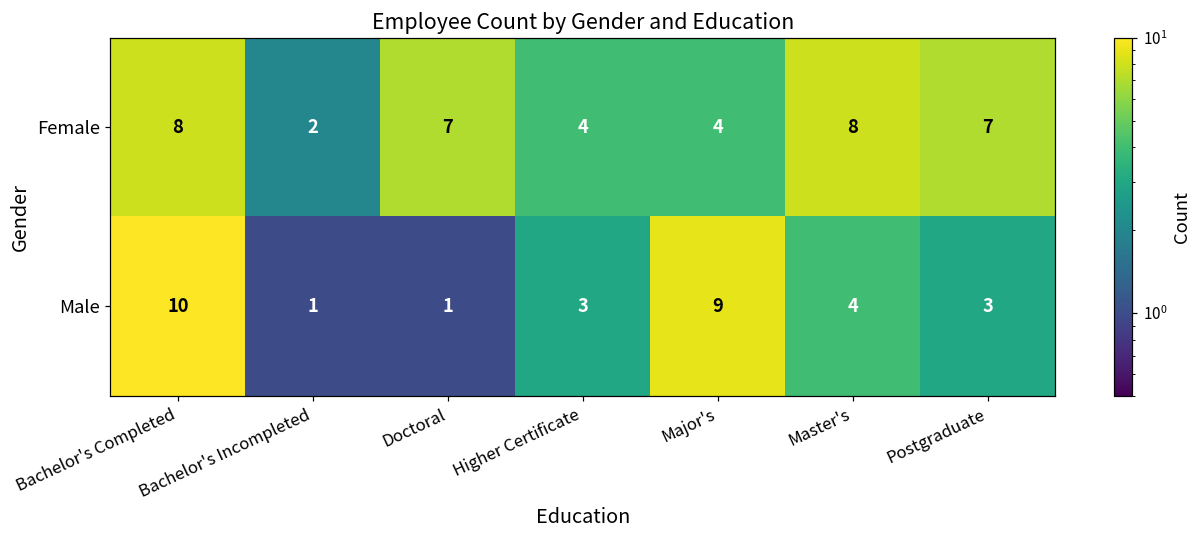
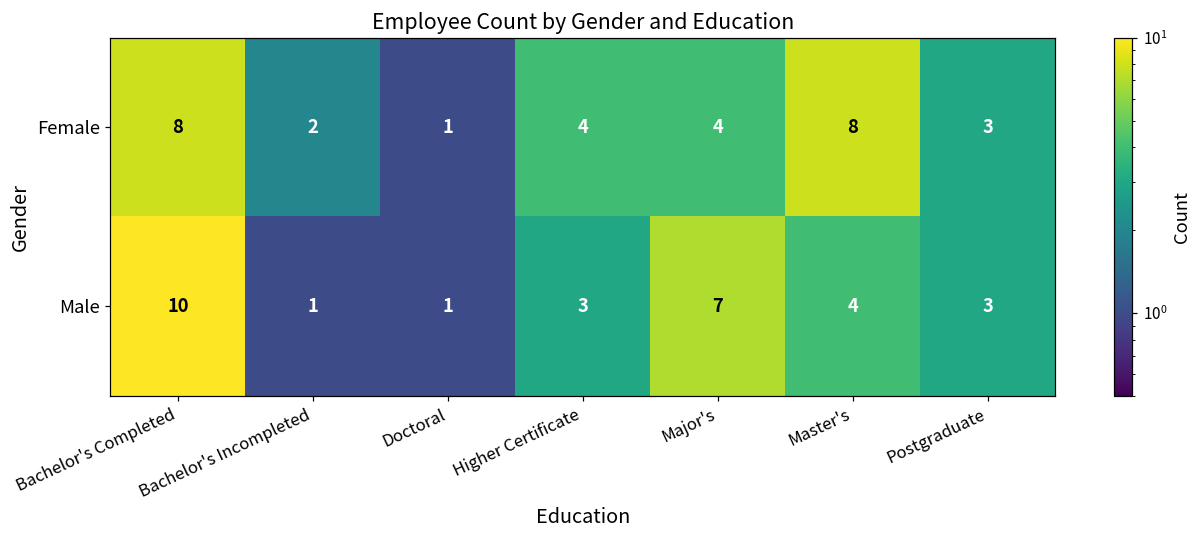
Female, Doctoral: 7 -> 1
Female, Postgraduate: 7 -> 3
Male, Major's: 9 -> 7
